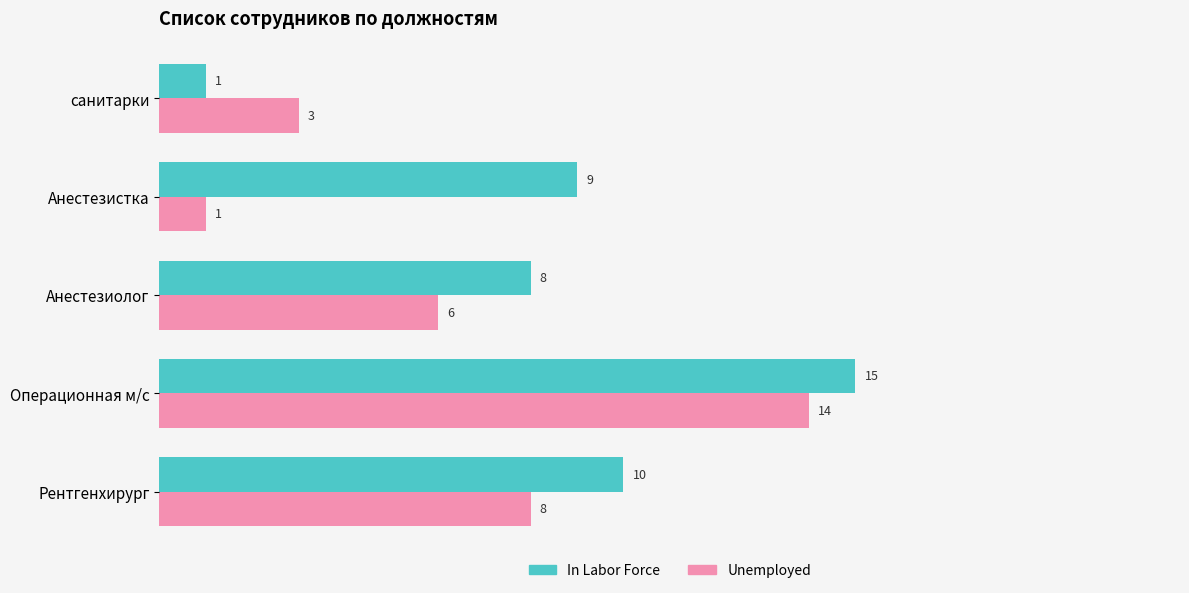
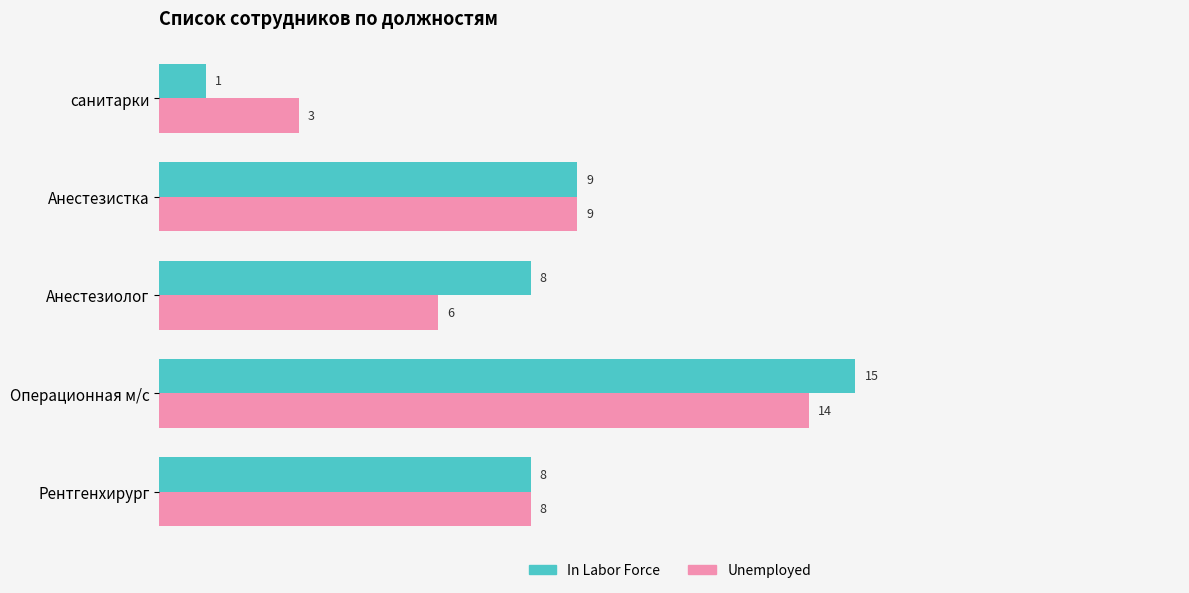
Unemployed, Анестезистка: 1 -> 9
In Labor Force, Рентгенхирург: 10 -> 8
